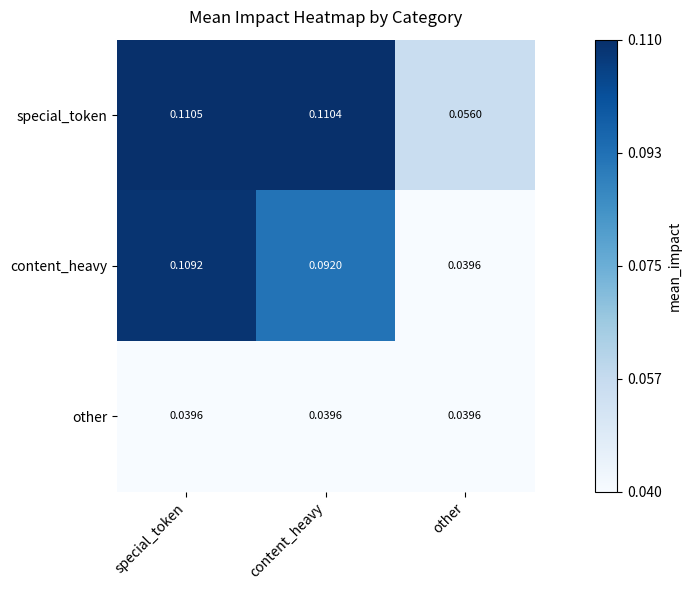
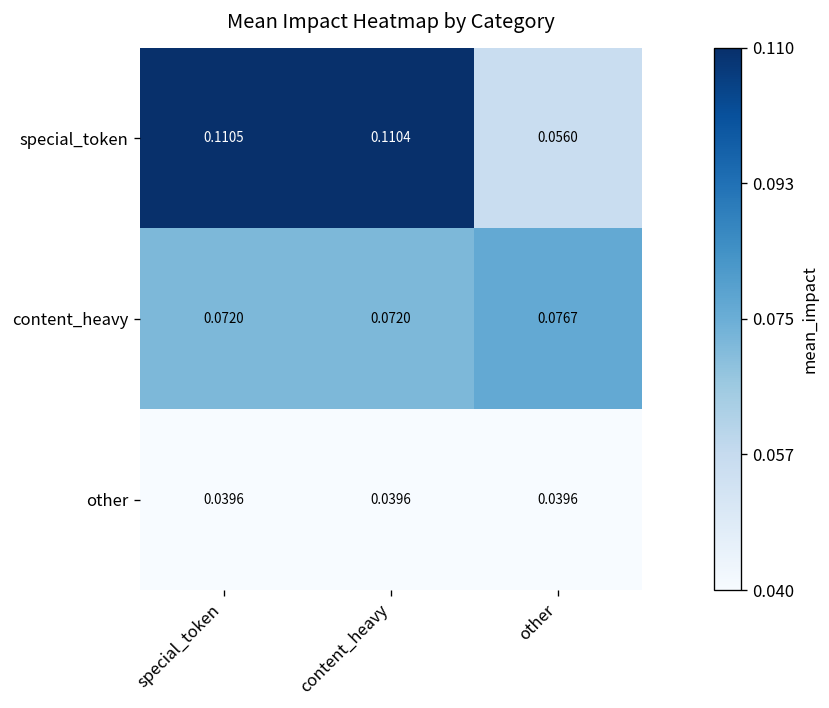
content_heavy, special_token: 0.1092 -> 0.0720
content_heavy, content_heavy: 0.0920 -> 0.0720
content_heavy, other: 0.0396 -> 0.0767
